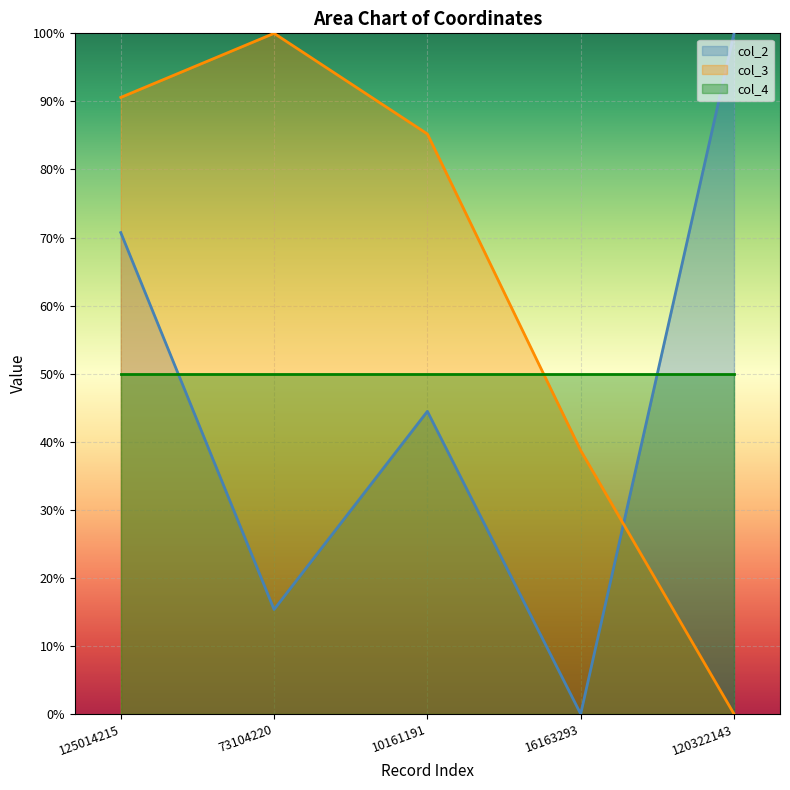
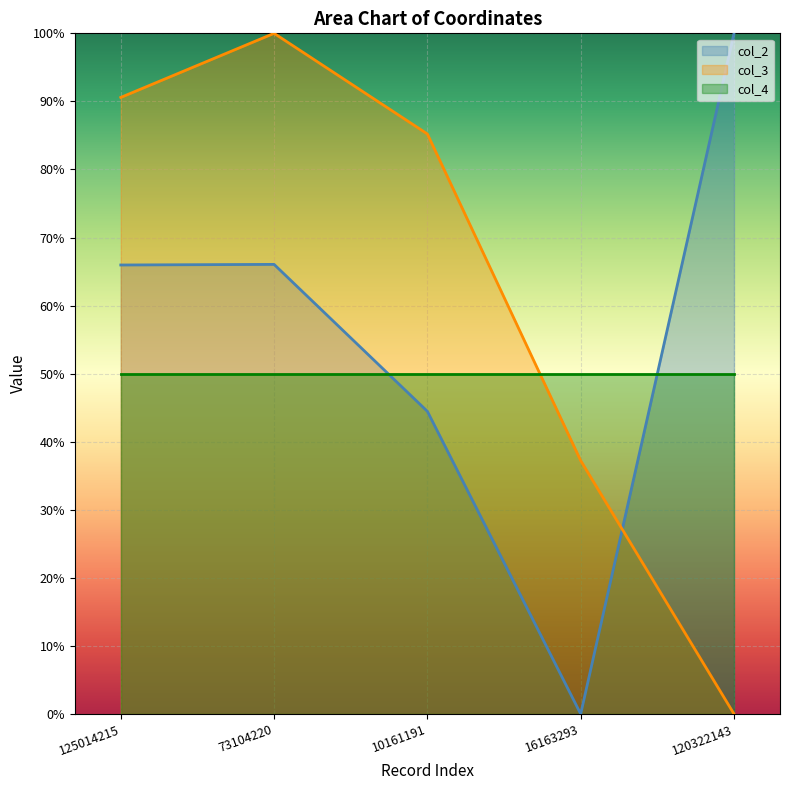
col_2, 125014215: 71% -> 66%
col_2, 73104220: 15% -> 66%
col_3, 16163293: 39% -> 37%
